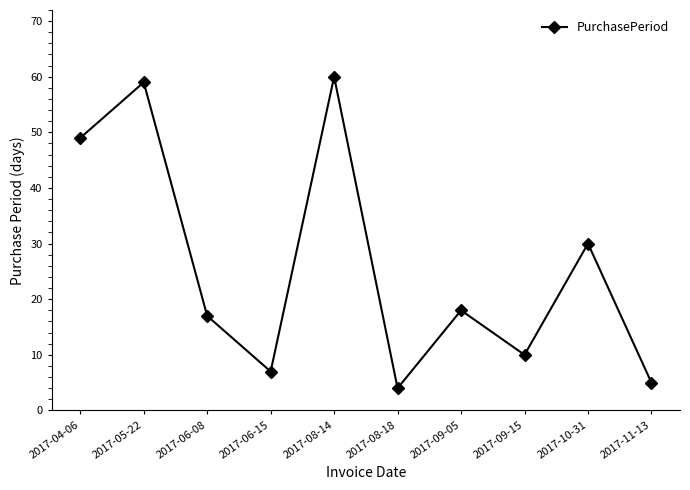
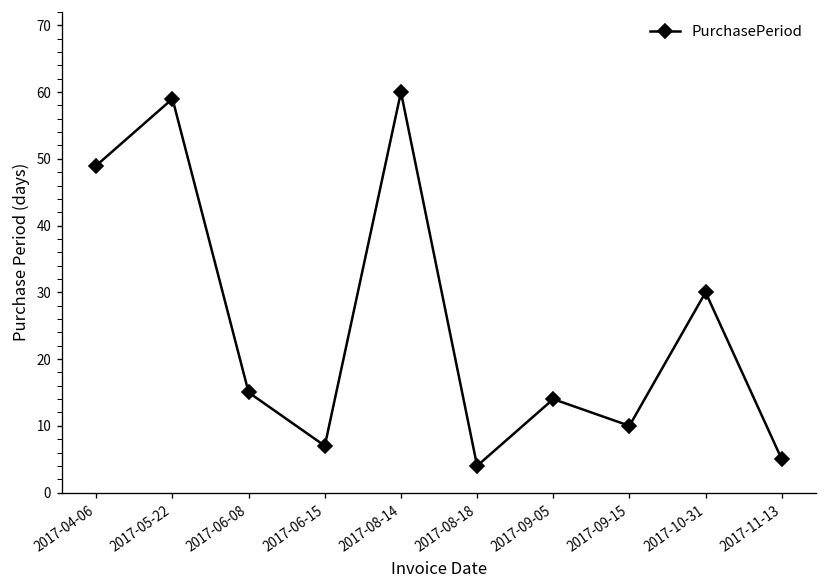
2017-06-08: 17 -> 15
2017-09-05: 18 -> 14
